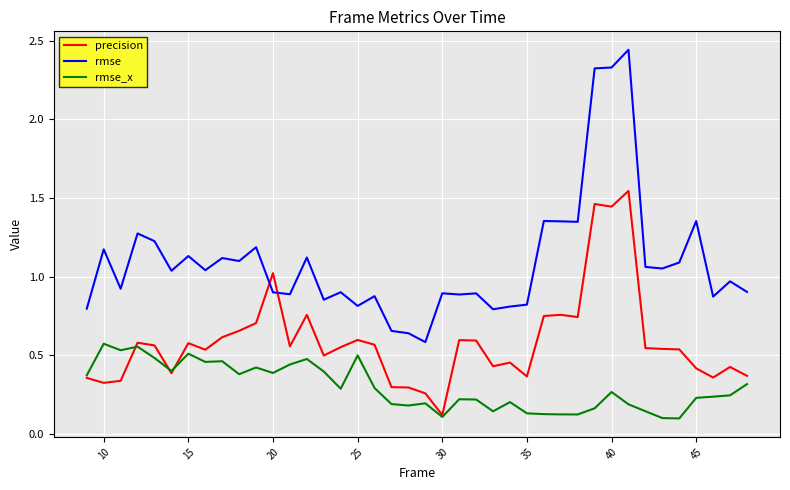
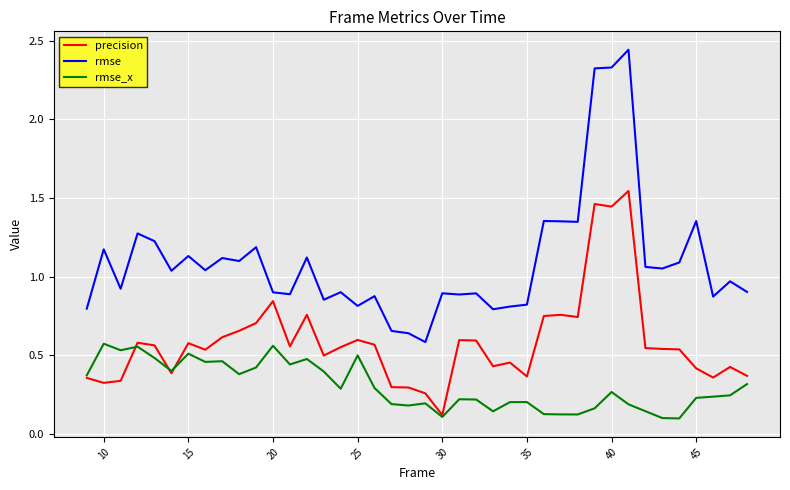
precision, 20: 1.02 -> 0.84
rmse_x, 20: 0.39 -> 0.56
rmse_x, 35: 0.13 -> 0.20
